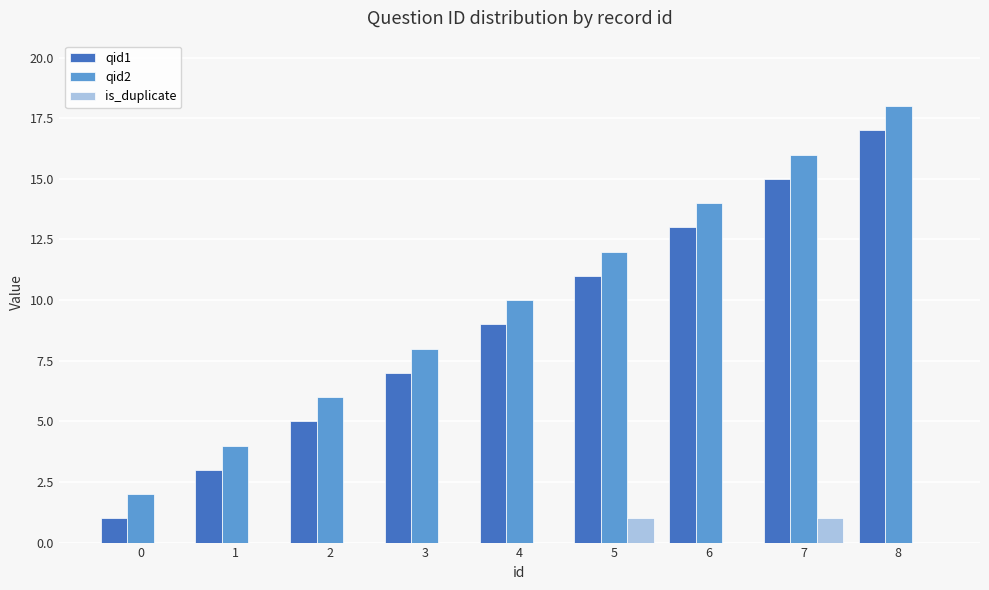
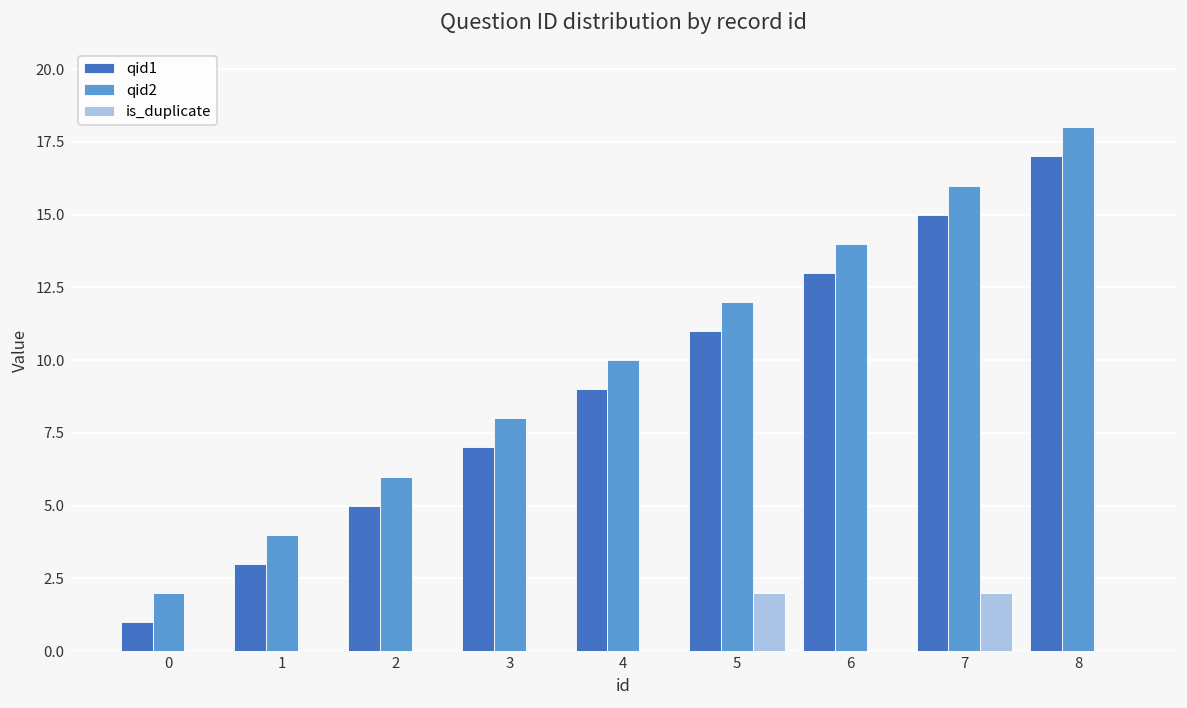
is_duplicate, 5: 1 -> 2
is_duplicate, 7: 1 -> 2
